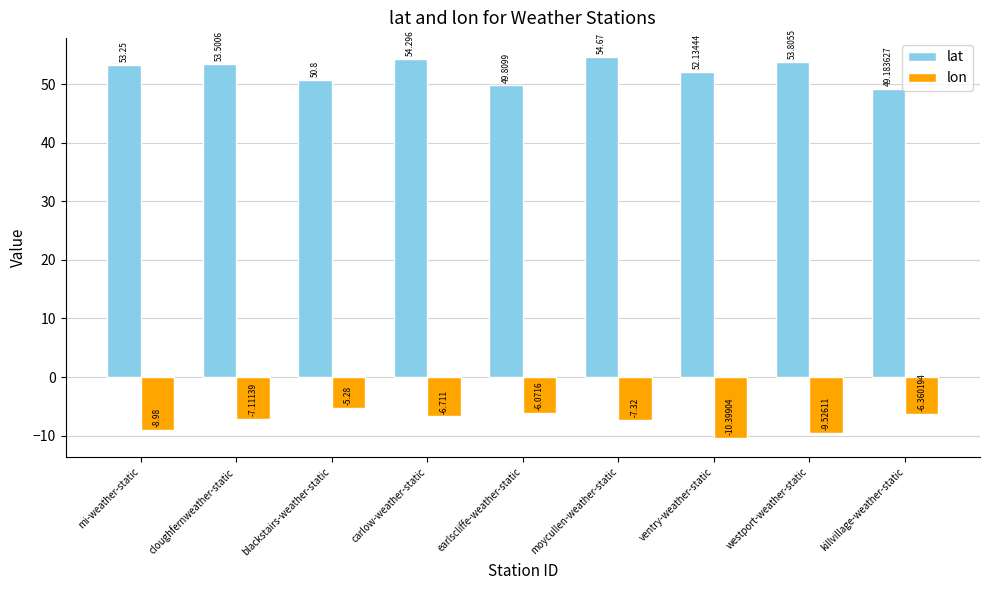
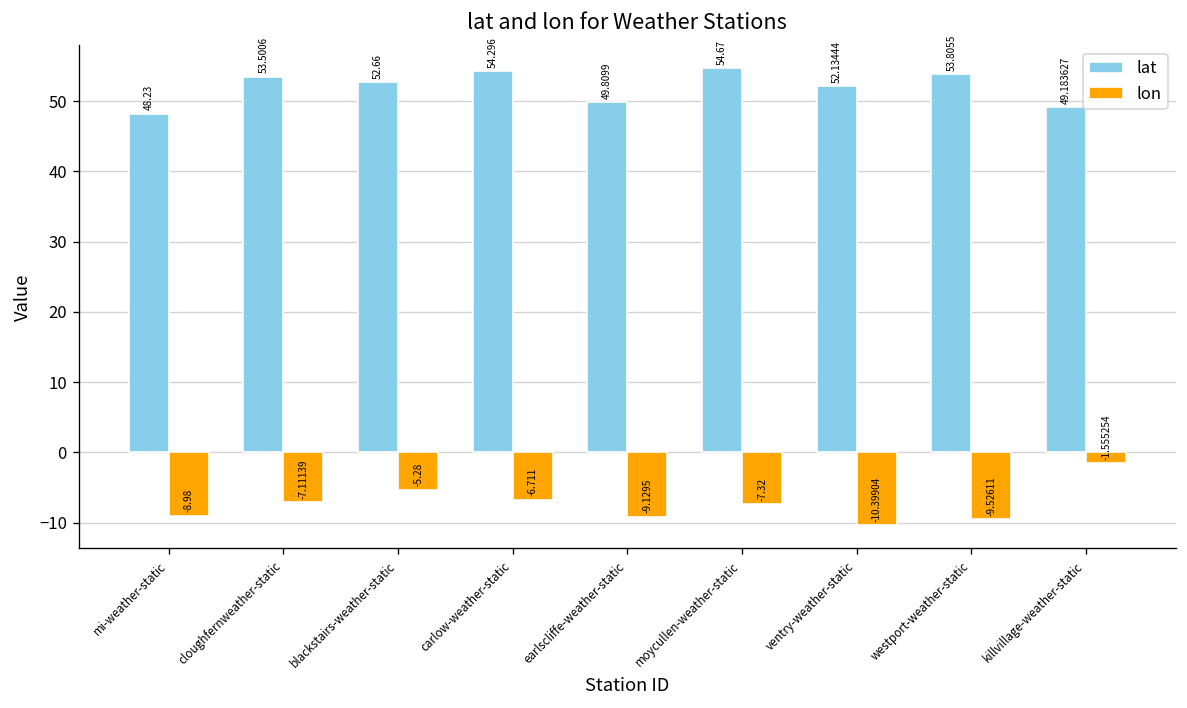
lat, mi-weather-static: 53.25 -> 48.23
lat, blackstairs-weather-static: 50.8 -> 52.66
lon, earlscliffe-weather-static: -6.0716 -> -9.1295
lon, killvillage-weather-static: -6.360194 -> -1.555254
